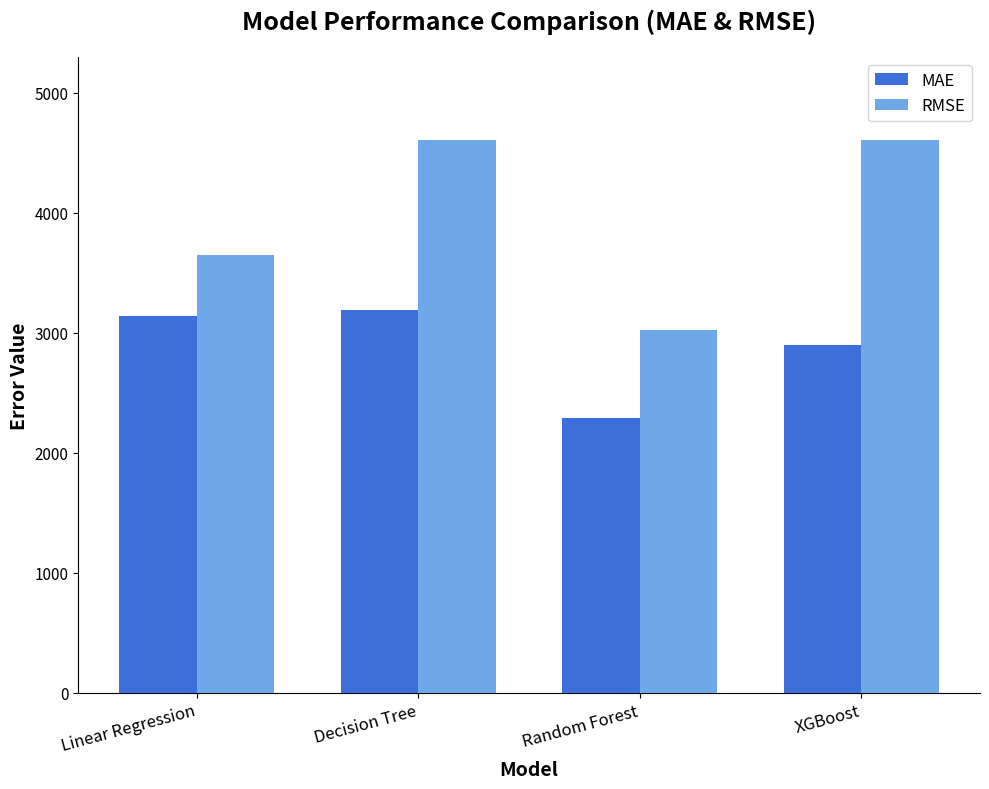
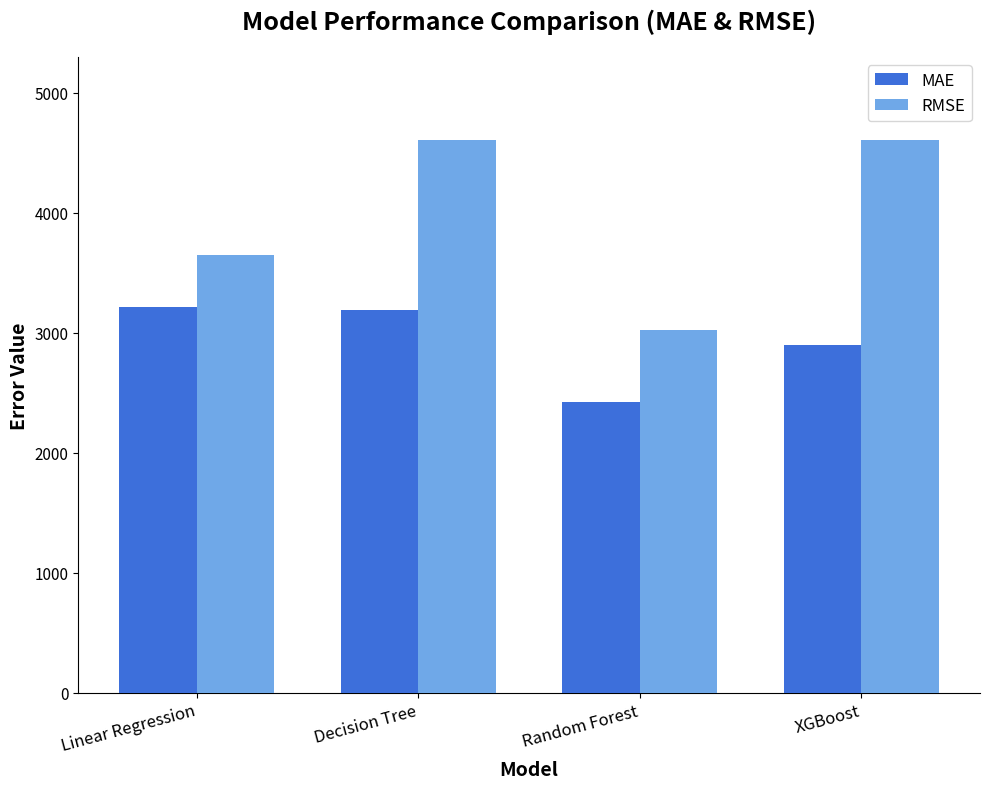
MAE, Linear Regression: 3140 -> 3210
MAE, Random Forest: 2290 -> 2420
